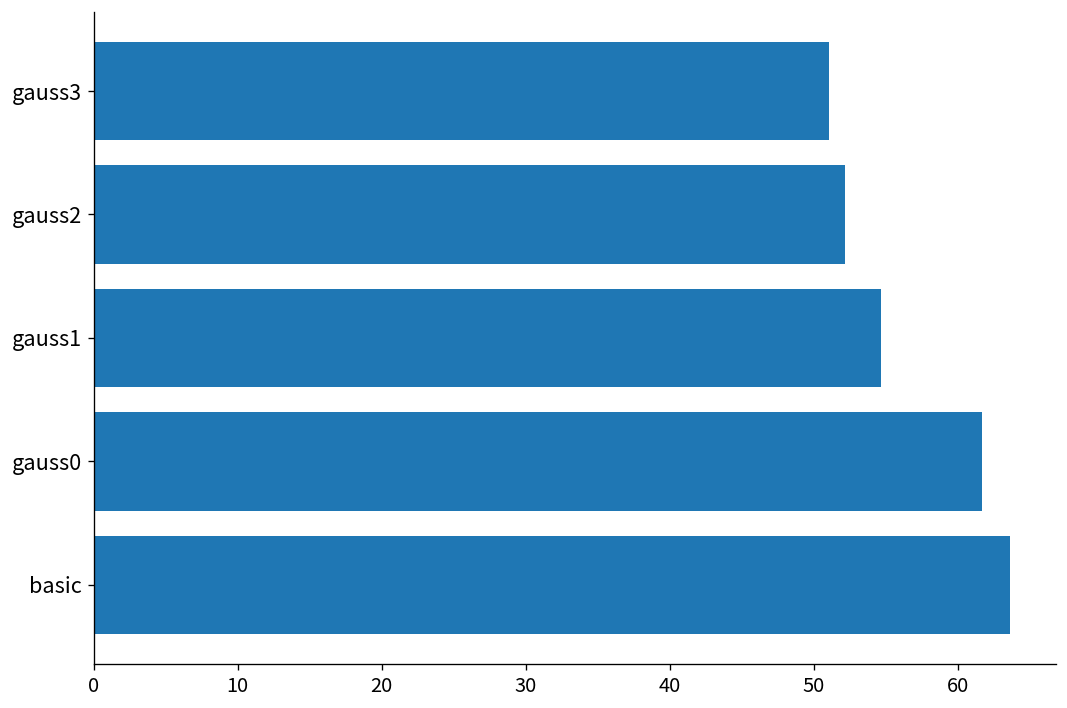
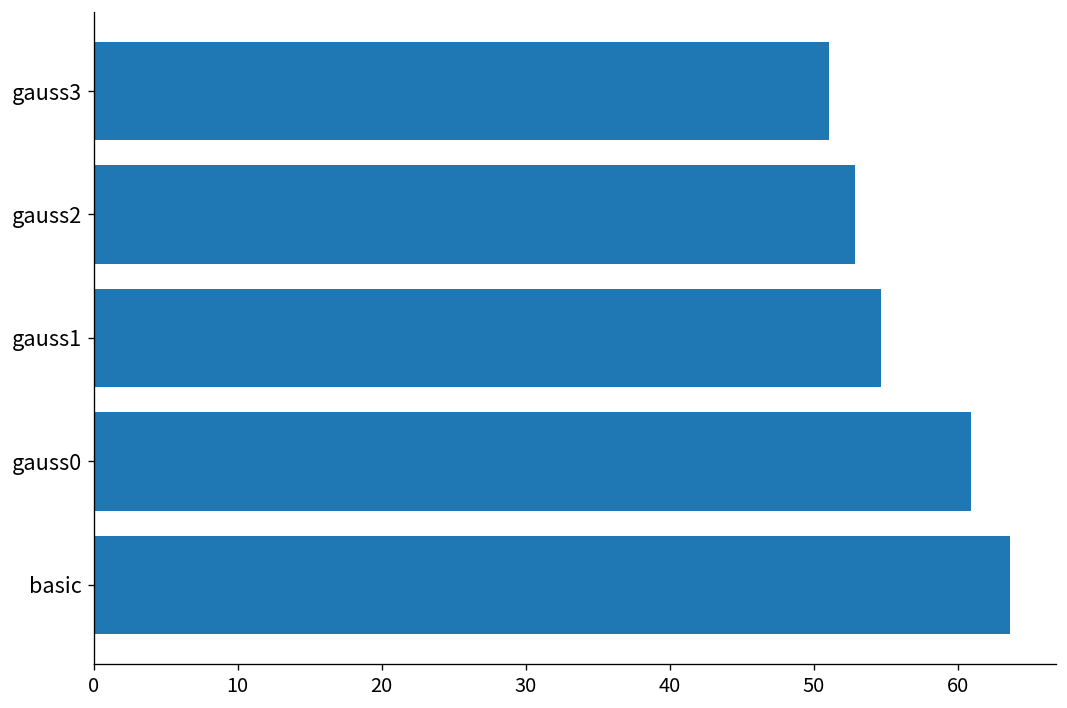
gauss2: 52.2 -> 52.9
gauss0: 61.7 -> 60.9
